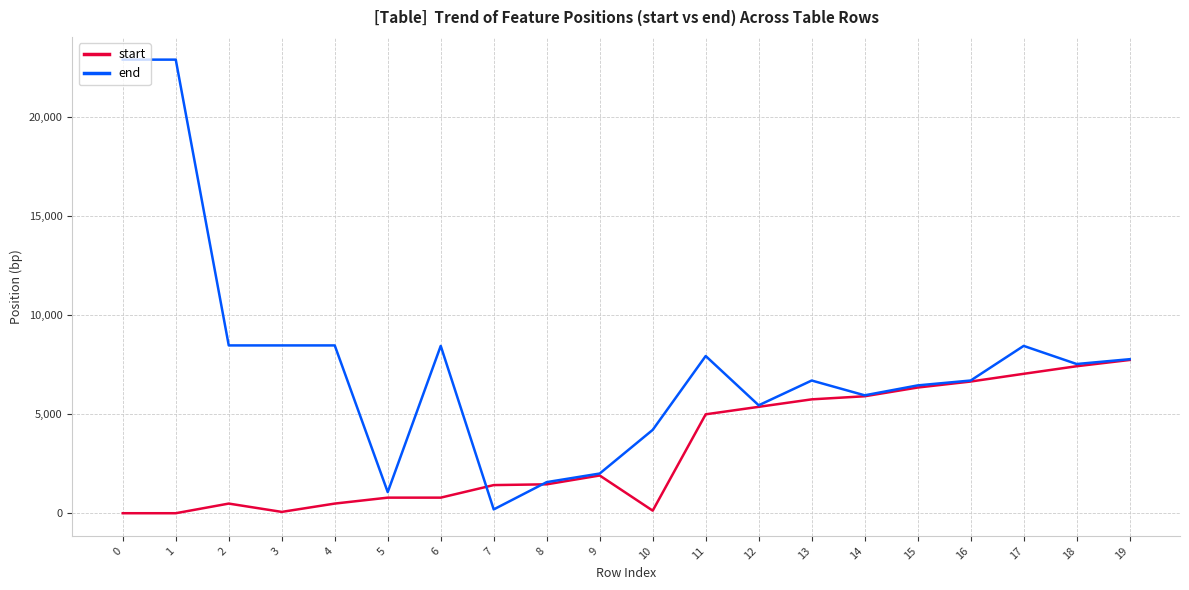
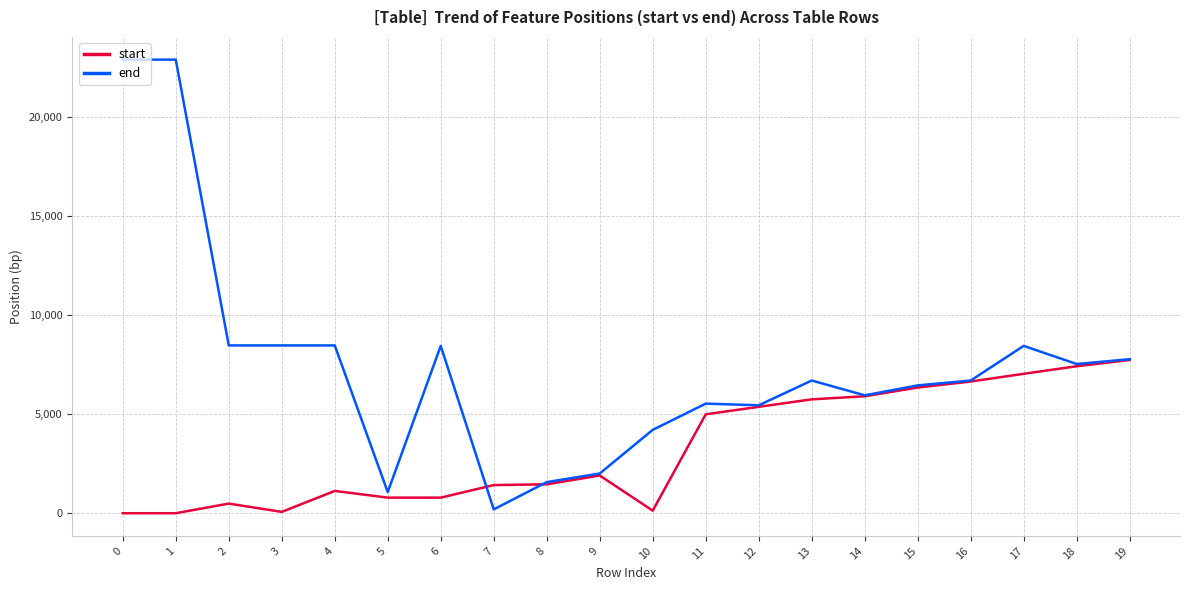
start, 4: 500 -> 1,100
end, 11: 7,900 -> 5,500
